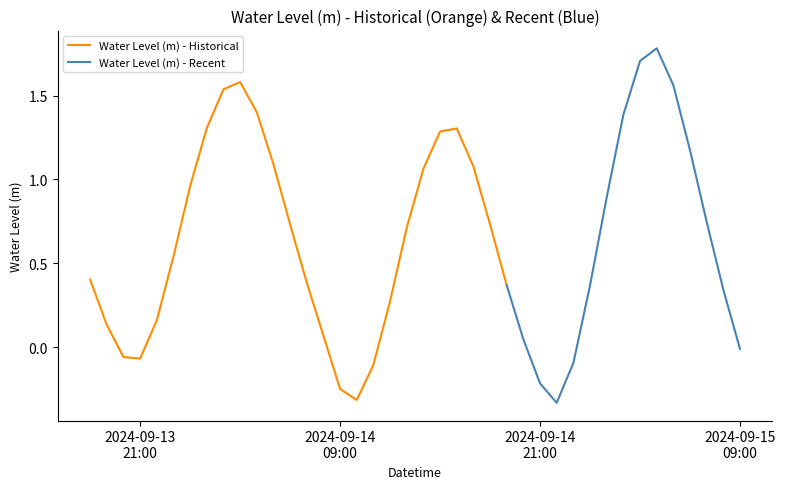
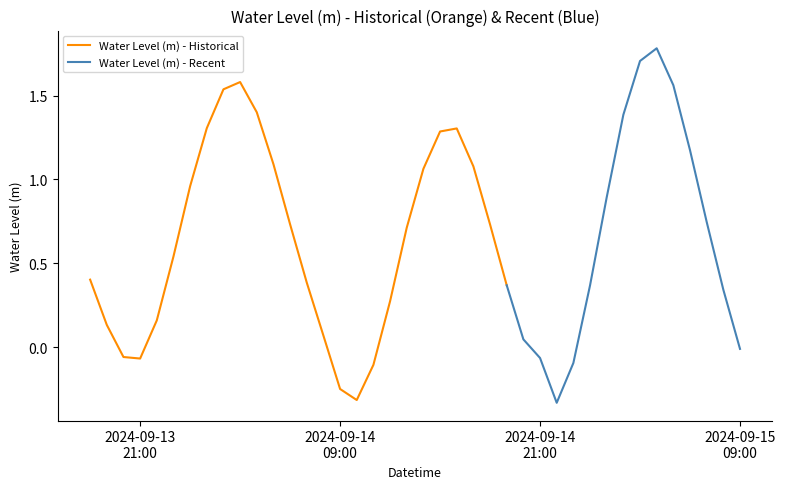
Water Level (m) - Recent, 2024-09-14 21:00: -0.22 -> -0.06
